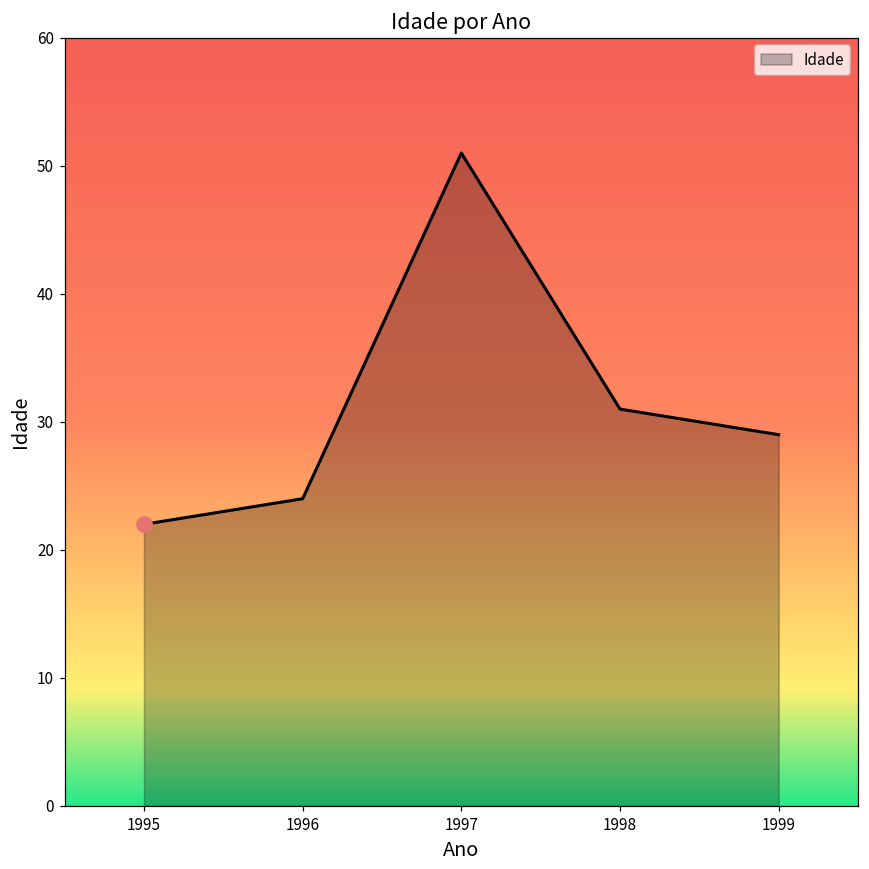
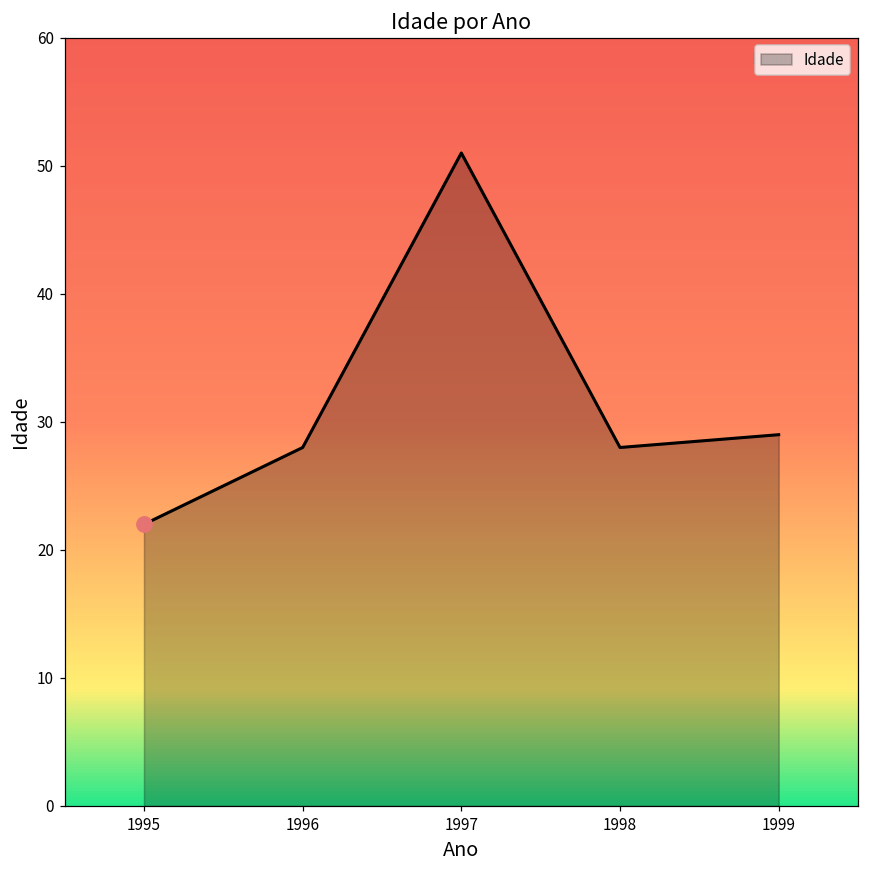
Idade, 1996: 24 -> 28
Idade, 1998: 31 -> 28
